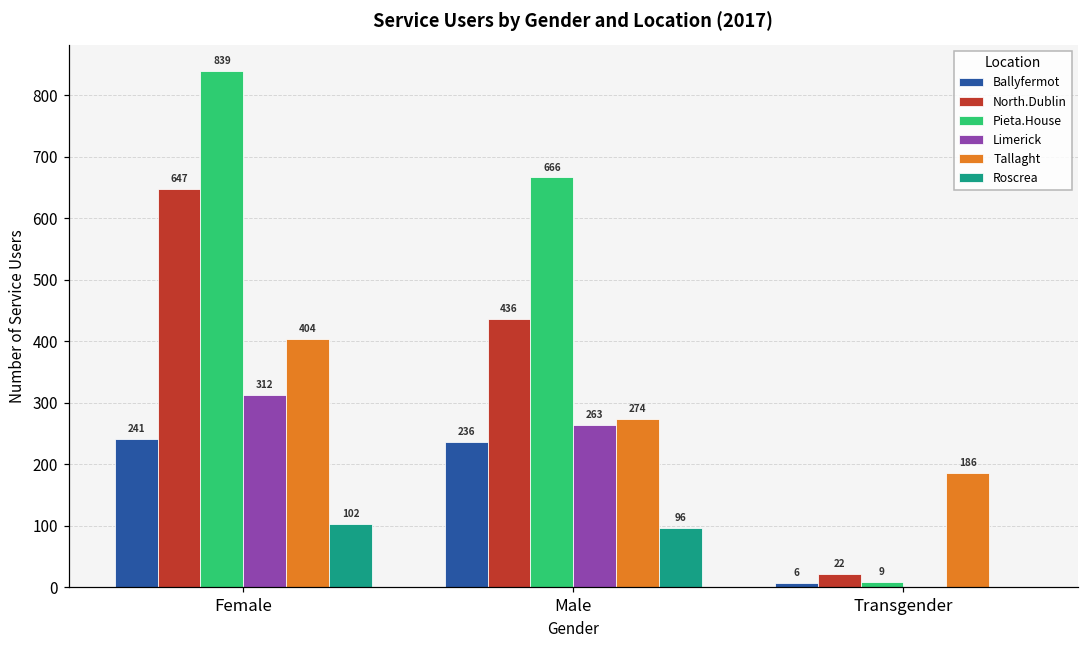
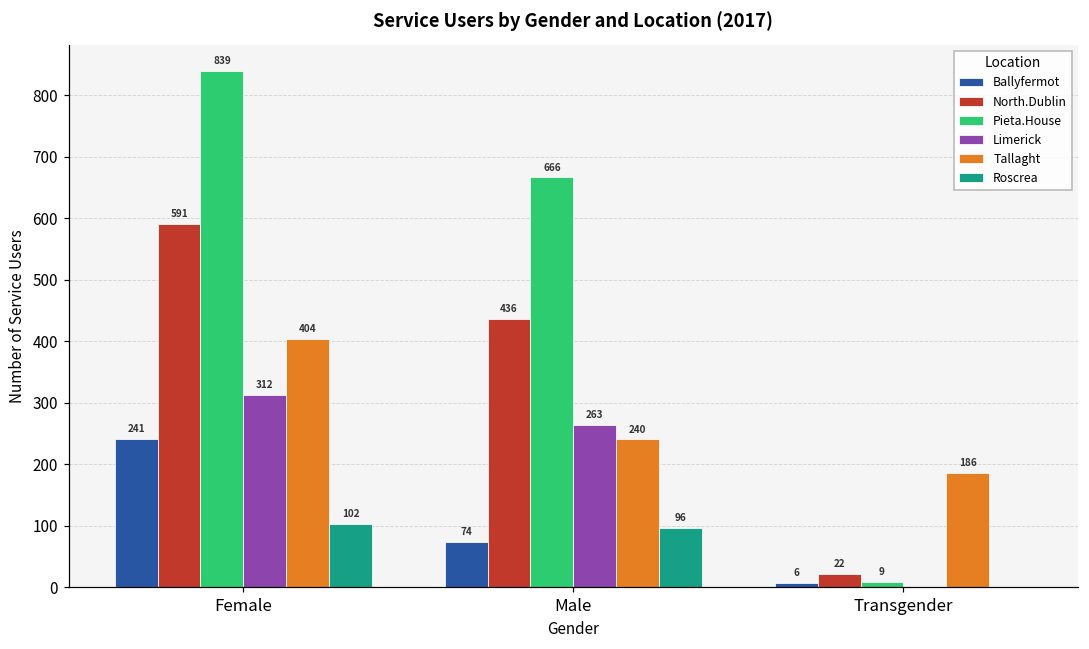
North.Dublin, Female: 647 -> 591
Ballyfermot, Male: 236 -> 74
Tallaght, Male: 274 -> 240
